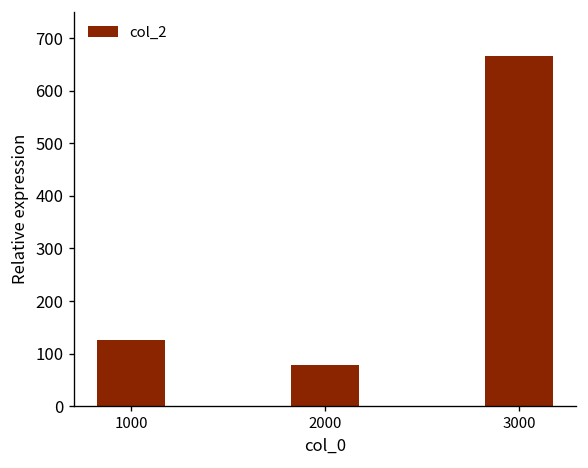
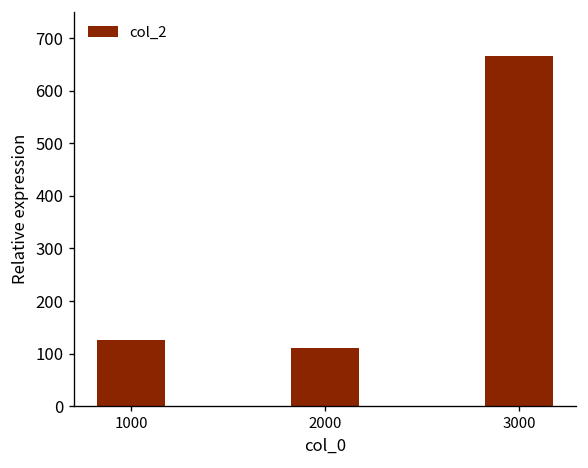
2000: 80 -> 110
